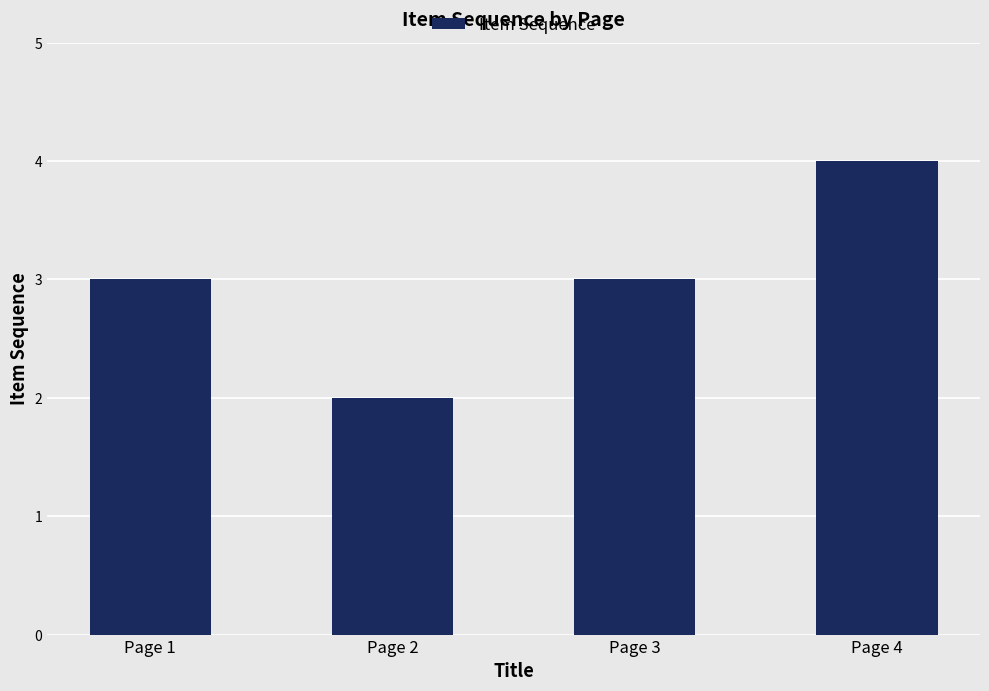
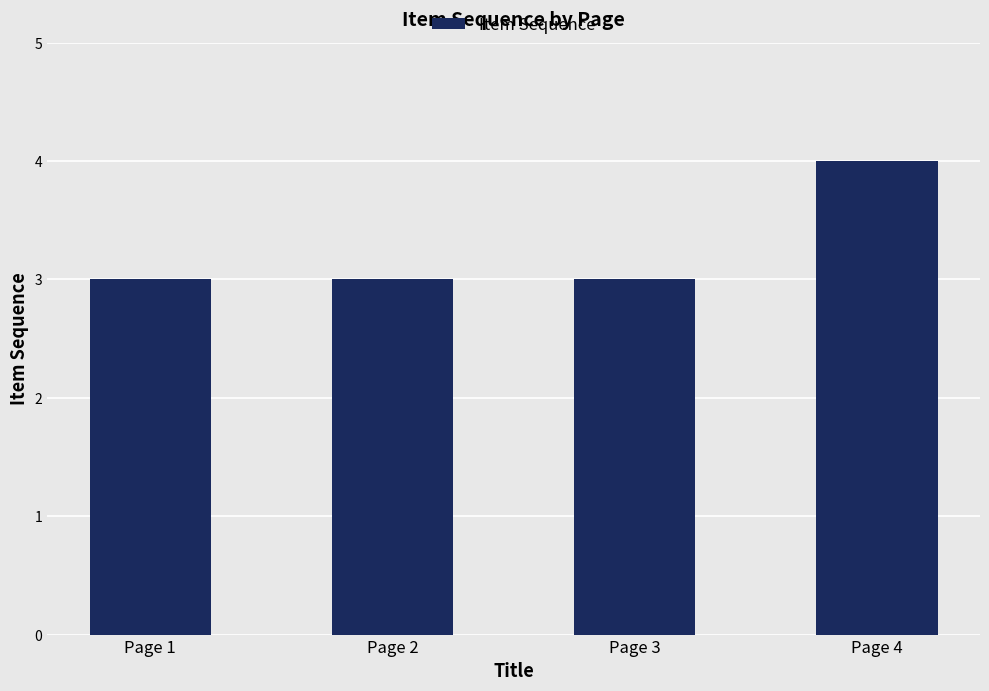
Page 2: 2 -> 3
